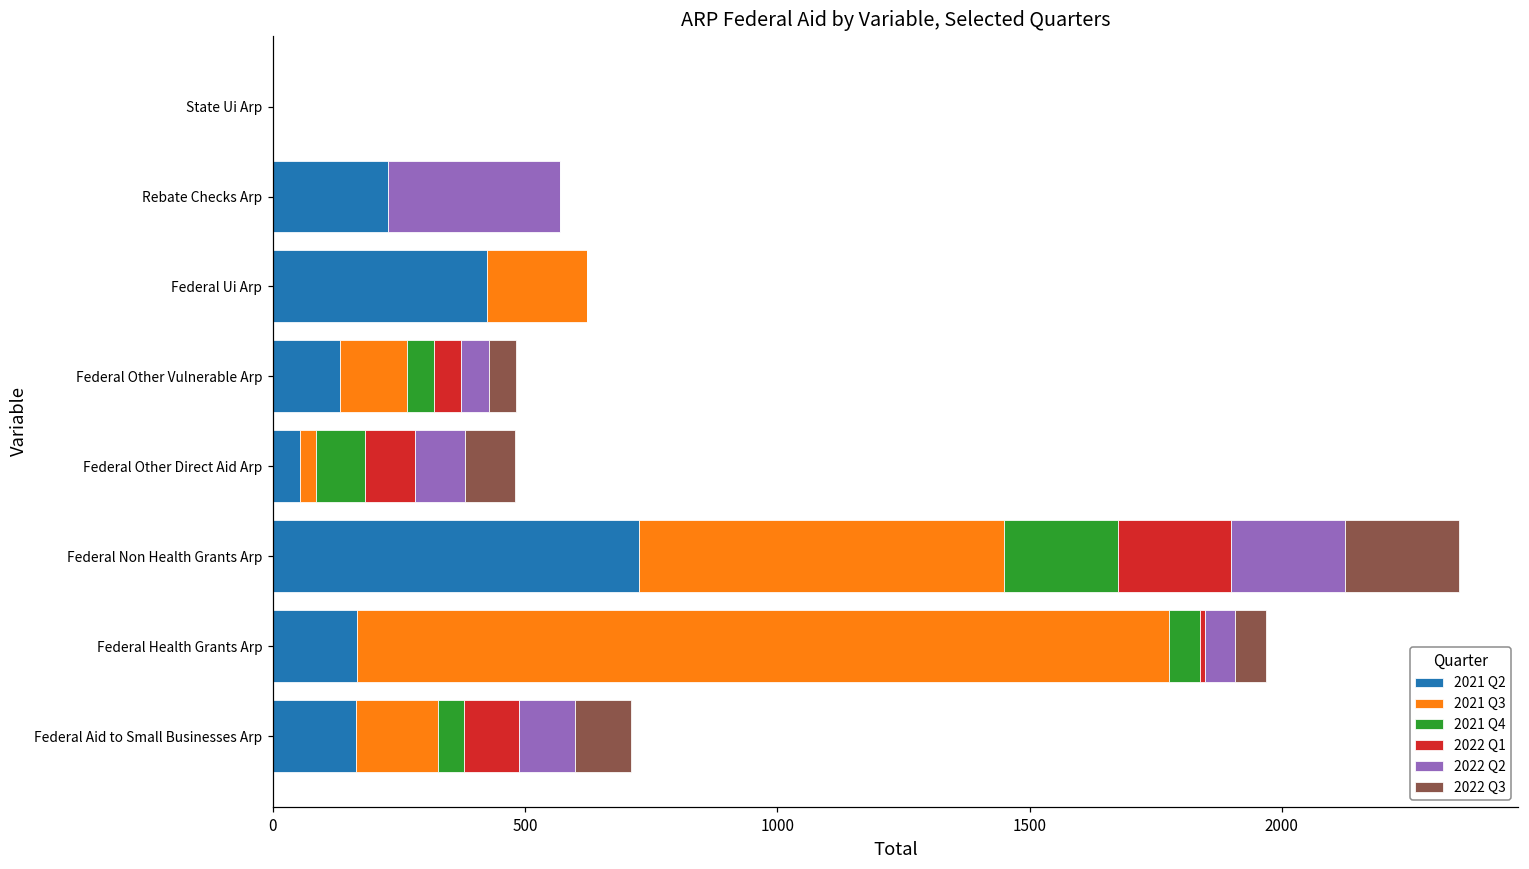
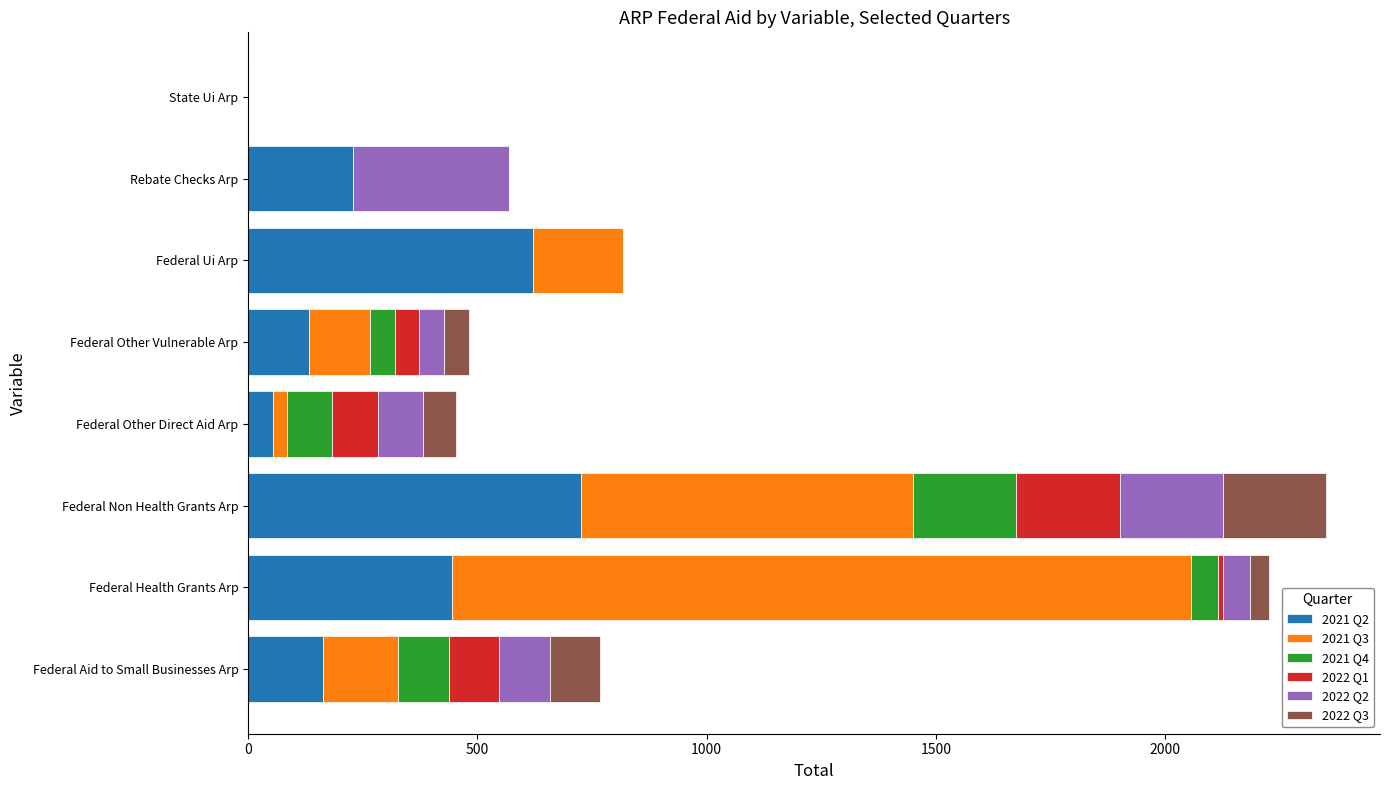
2021 Q2, Federal Ui Arp: 430 -> 620
2022 Q3, Federal Other Direct Aid Arp: 100 -> 70
2021 Q2, Federal Health Grants Arp: 170 -> 440
2022 Q3, Federal Health Grants Arp: 60 -> 40
2021 Q4, Federal Aid to Small Businesses Arp: 50 -> 110
